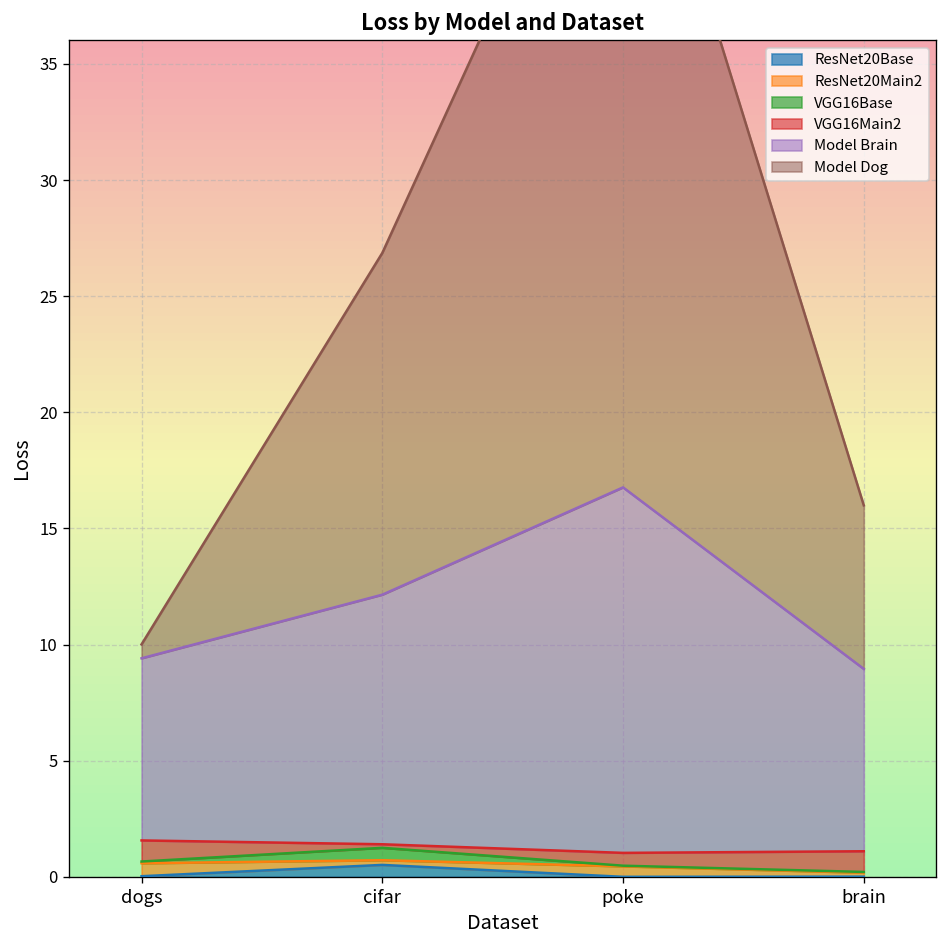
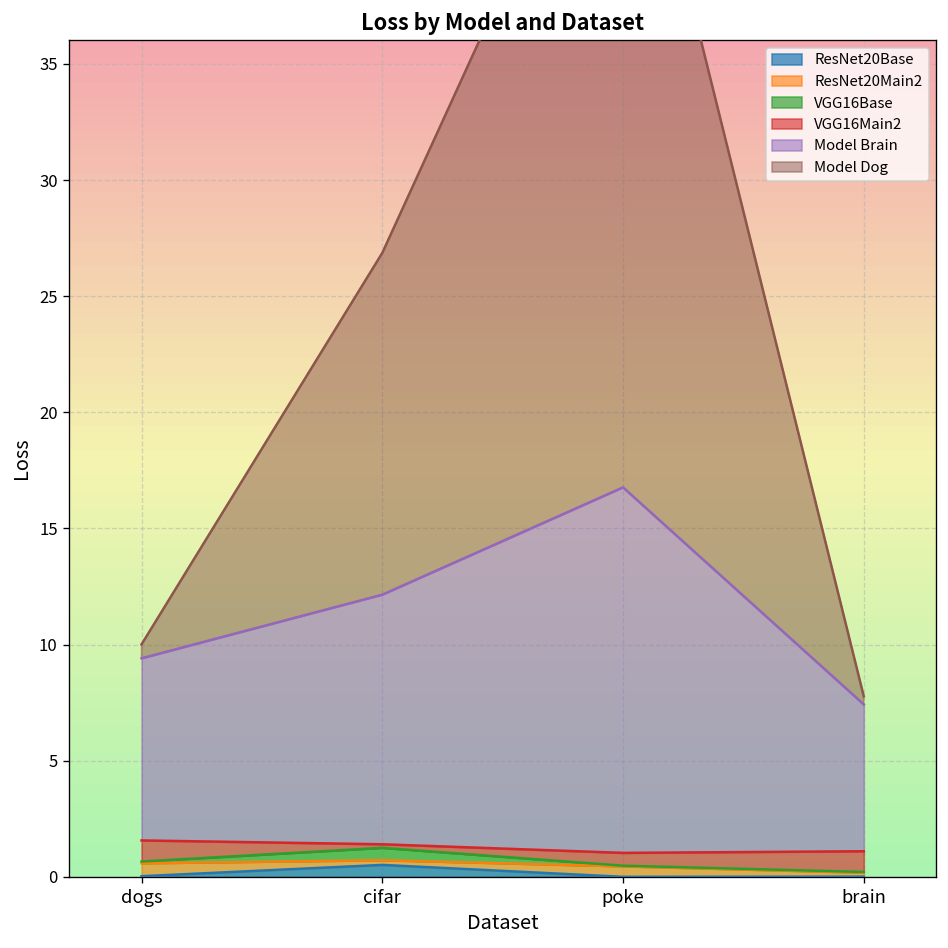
Model Brain, brain: 7.9 -> 6.3
Model Dog, brain: 7.0 -> 0.3
